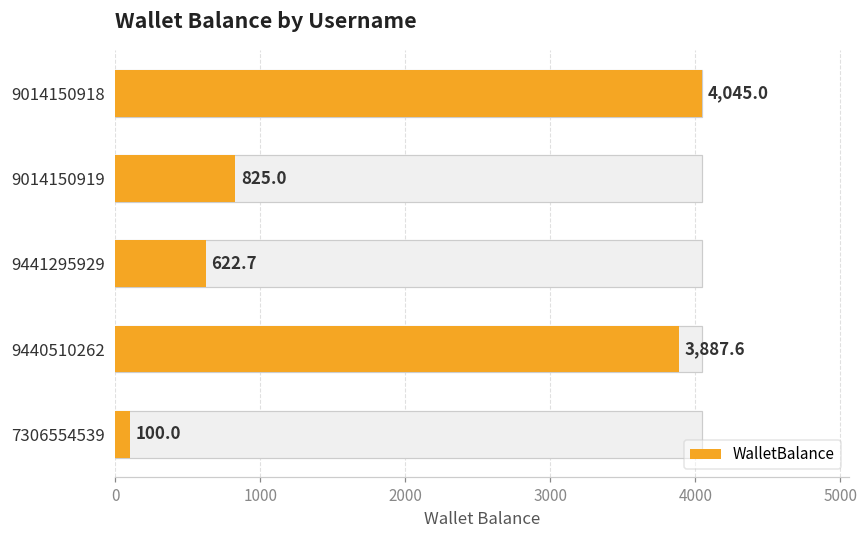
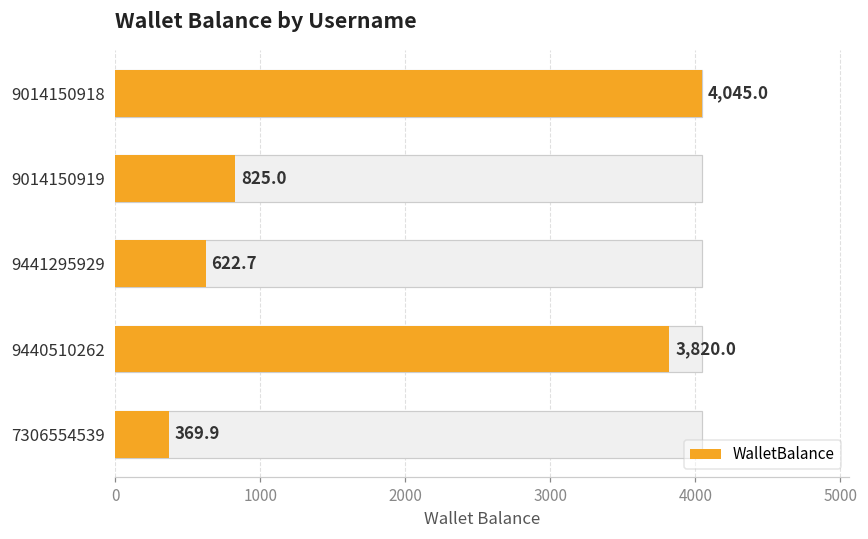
WalletBalance, 9440510262: 3,887.6 -> 3,820.0
WalletBalance, 7306554539: 100.0 -> 369.9
